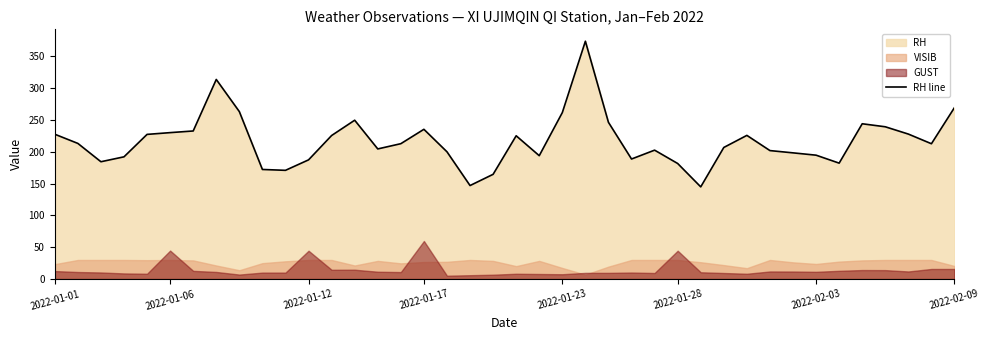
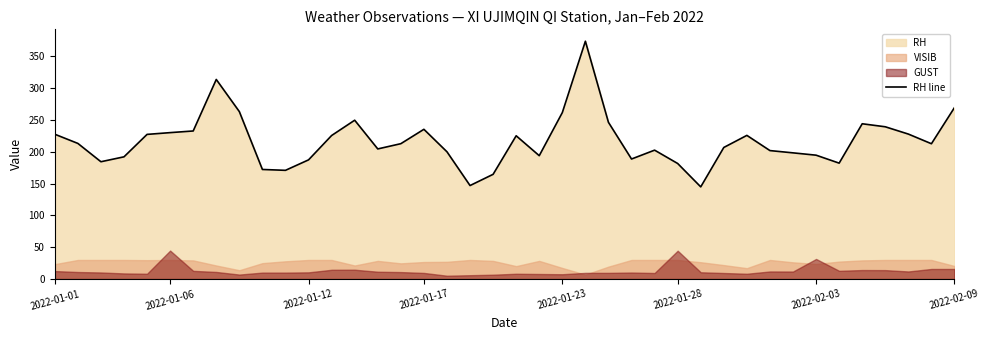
GUST, 2022-01-12: 40 -> 10
GUST, 2022-01-17: 60 -> 10
GUST, 2022-02-03: 10 -> 30
